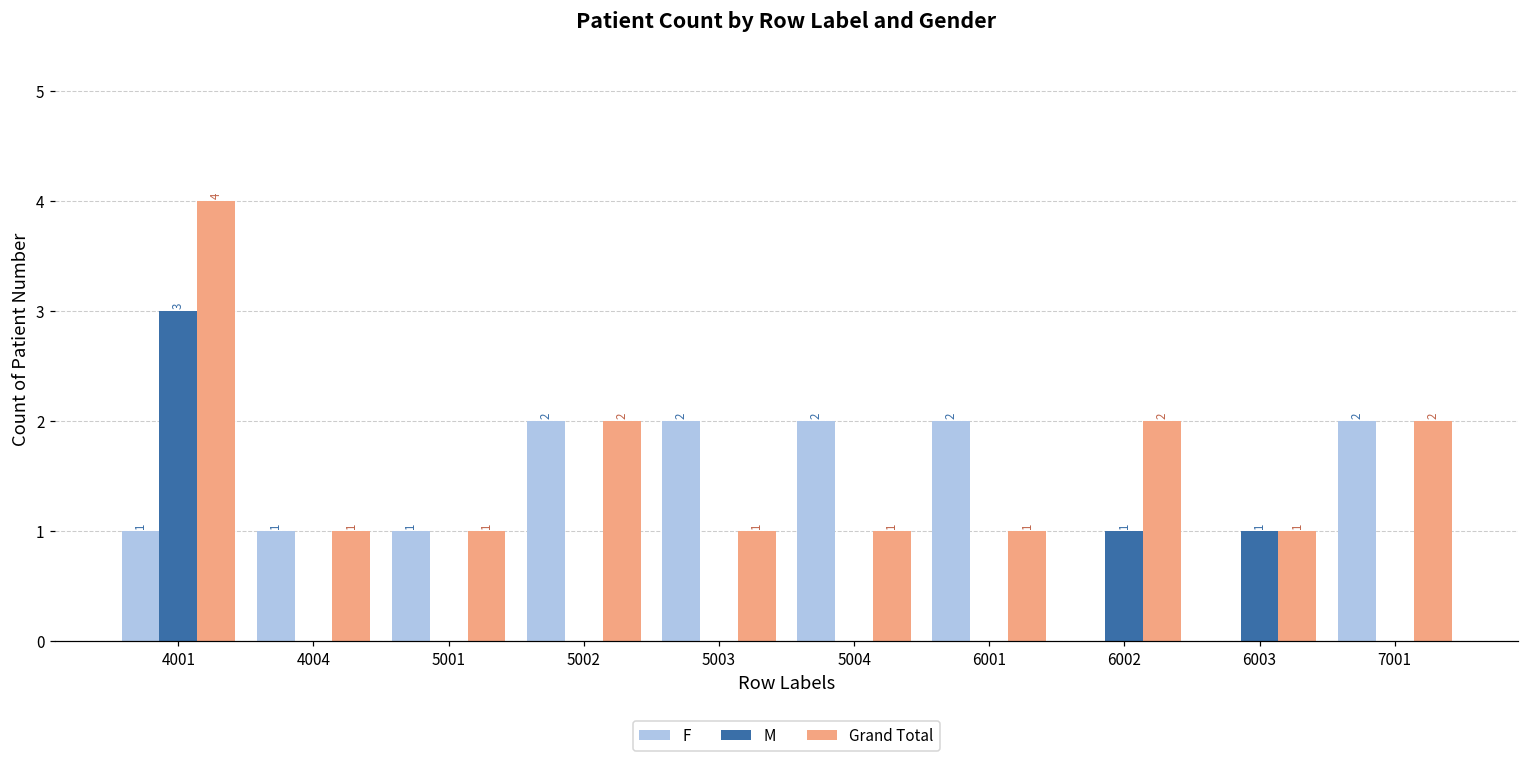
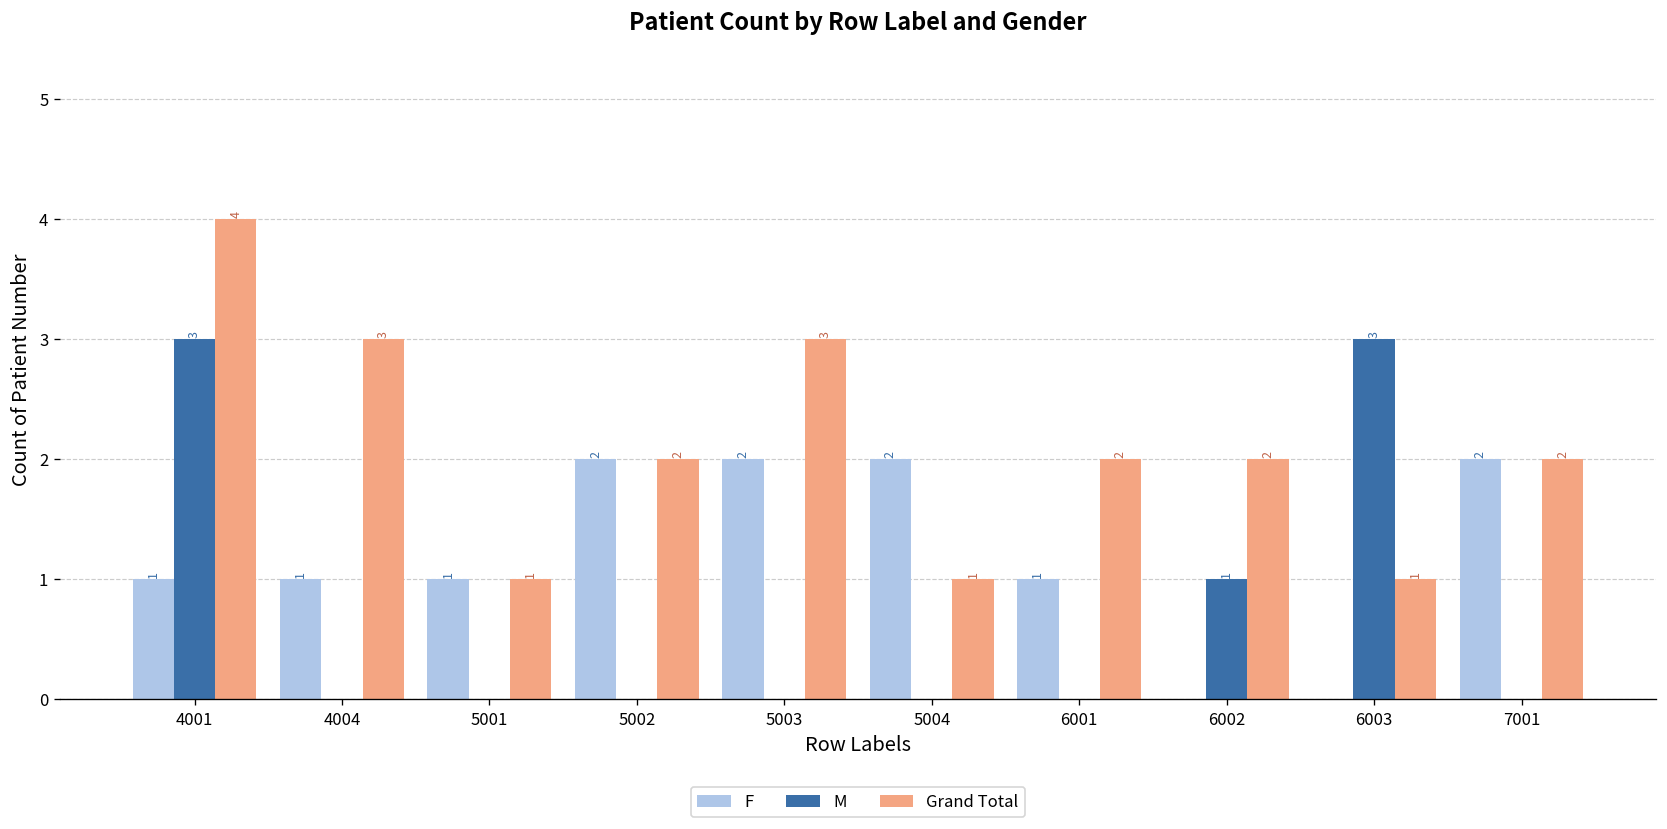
Grand Total, 4004: 1 -> 3
Grand Total, 5003: 1 -> 3
F, 6001: 2 -> 1
Grand Total, 6001: 1 -> 2
M, 6003: 1 -> 3
